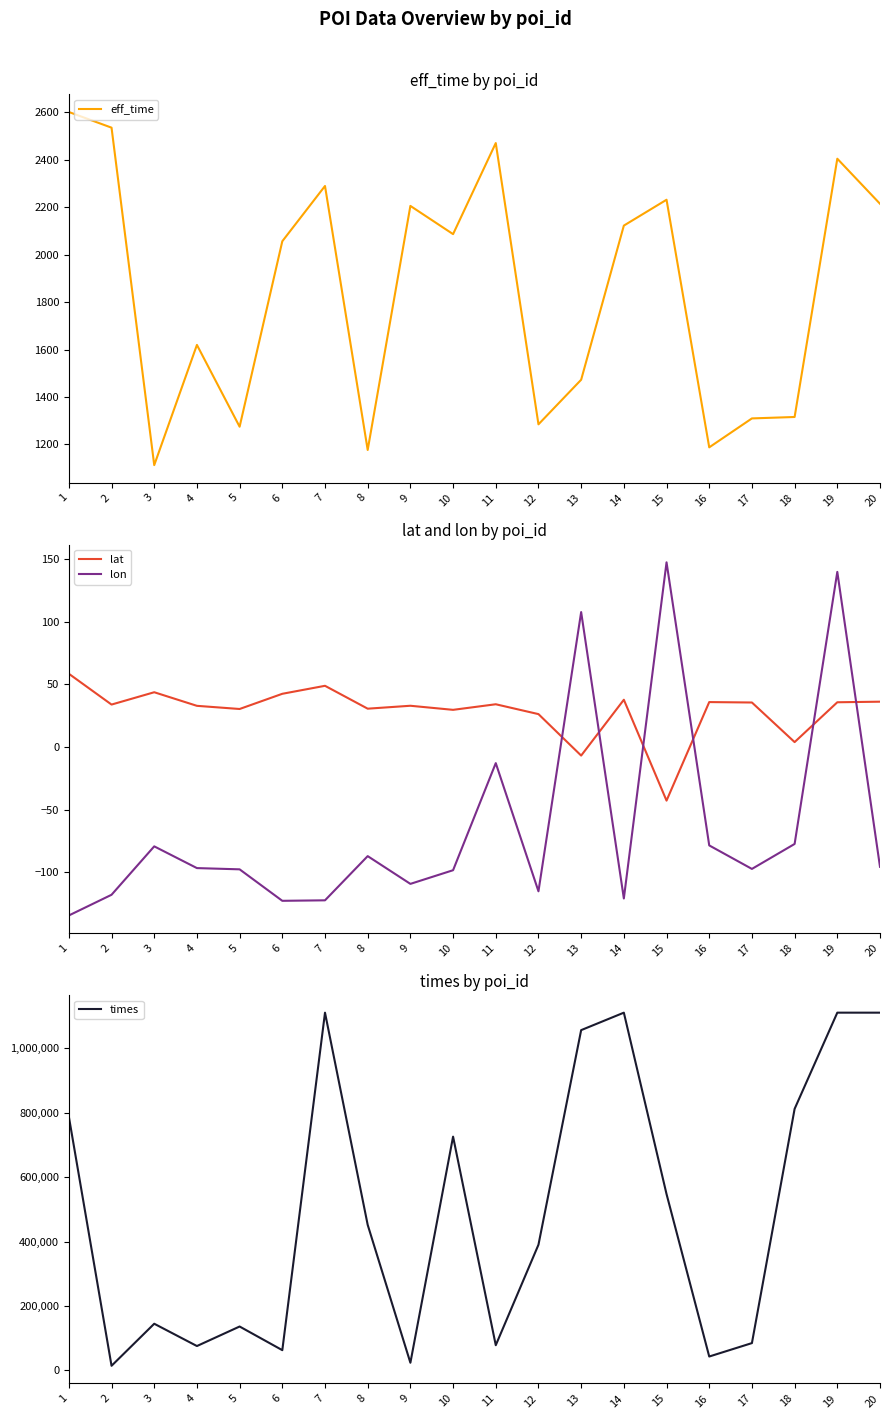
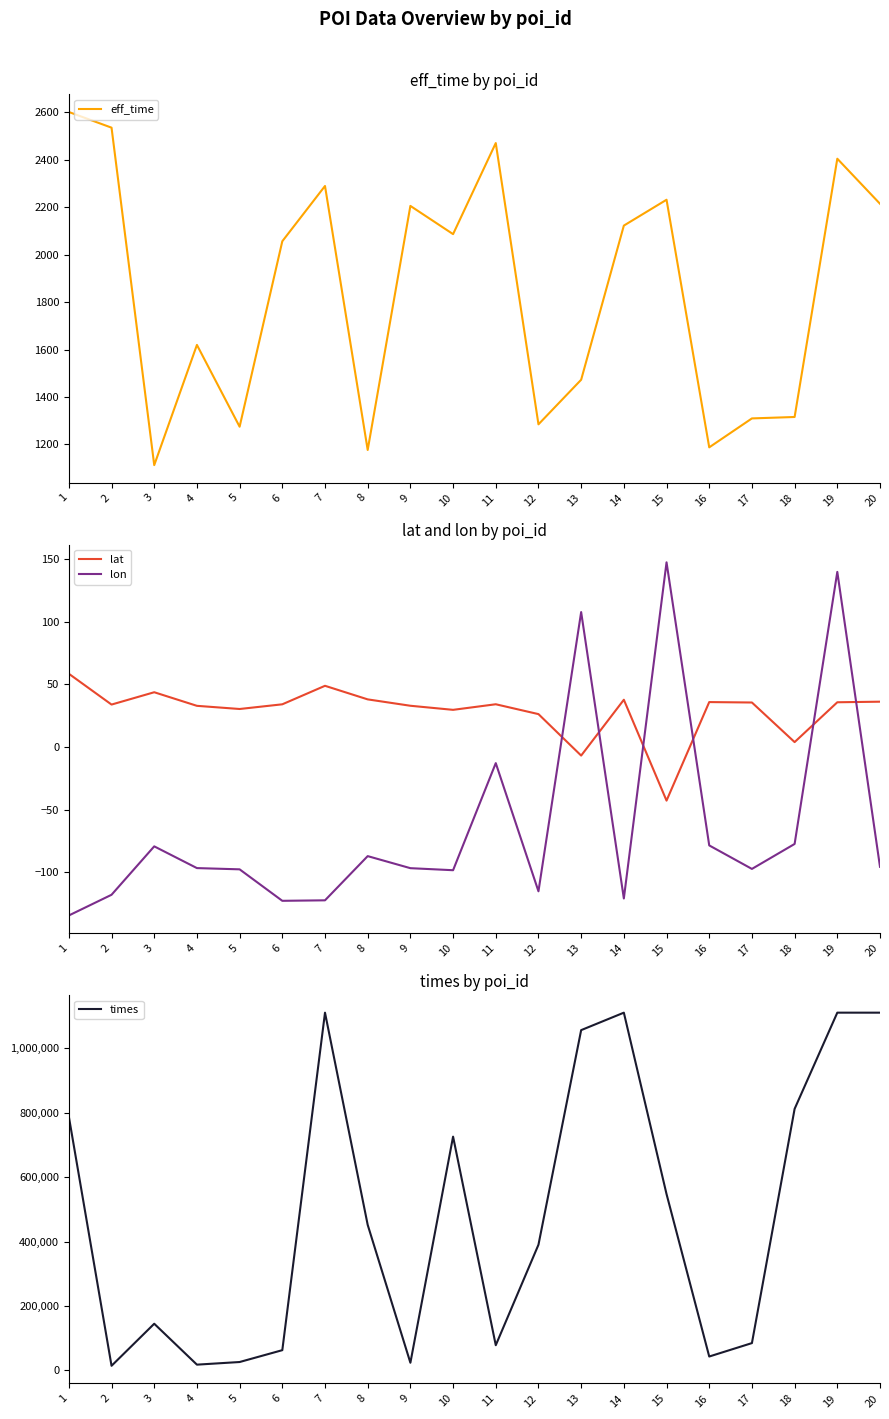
lat and lon by poi_id, lat, 6: 42 -> 34
lat and lon by poi_id, lat, 8: 31 -> 38
lat and lon by poi_id, lon, 9: -109 -> -97
times by poi_id, 4: 80,000 -> 20,000
times by poi_id, 5: 140,000 -> 30,000
